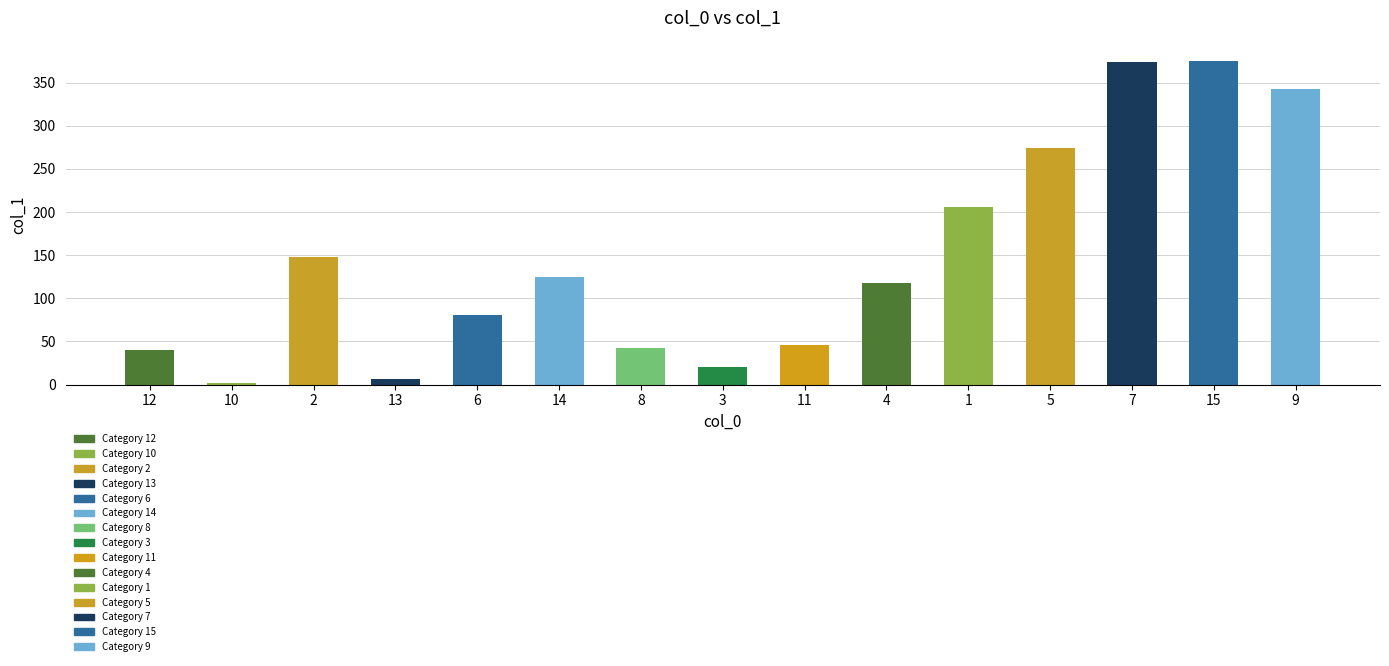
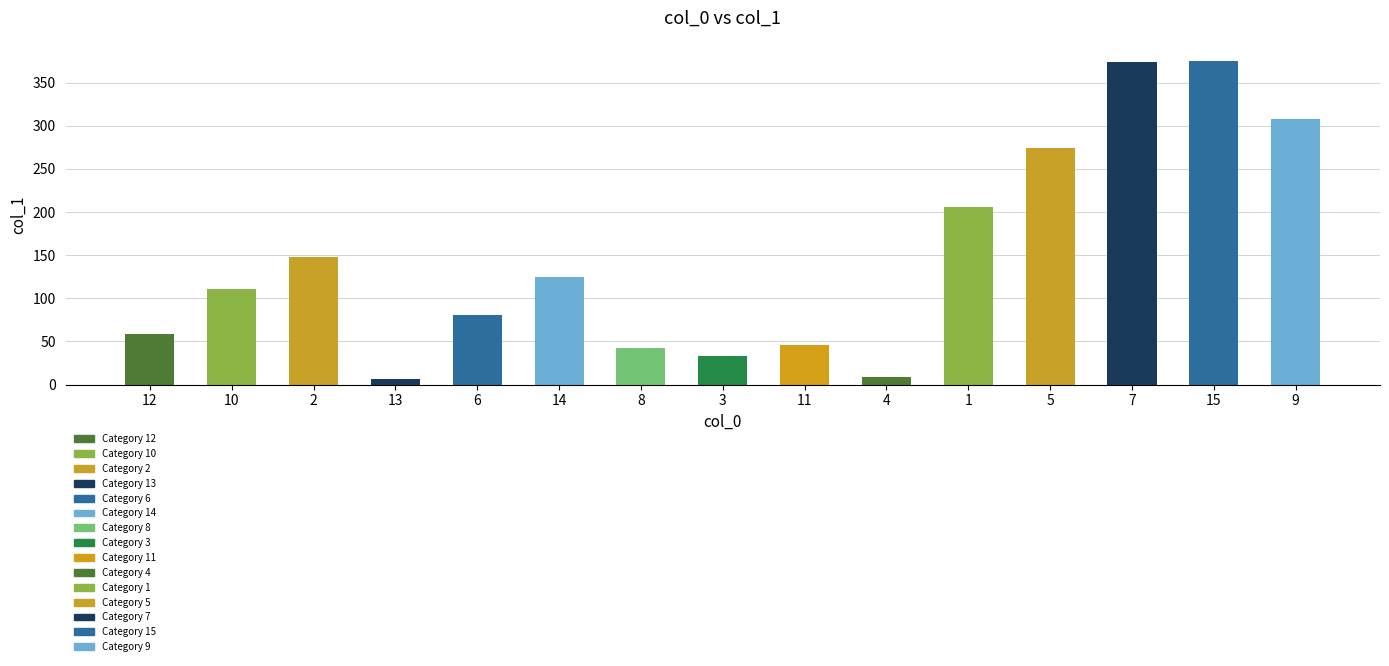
12: 40 -> 60
10: 0 -> 110
3: 20 -> 30
4: 120 -> 10
9: 340 -> 310
